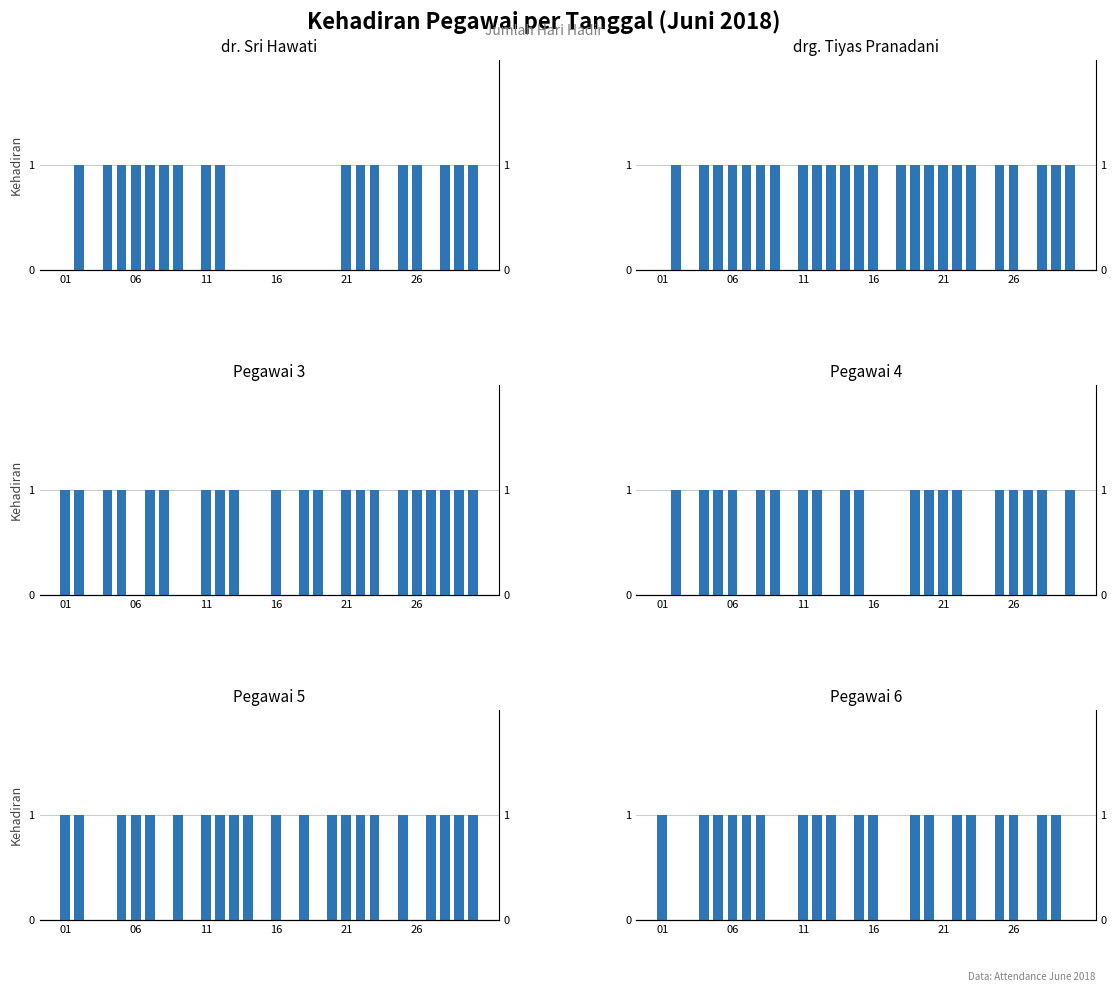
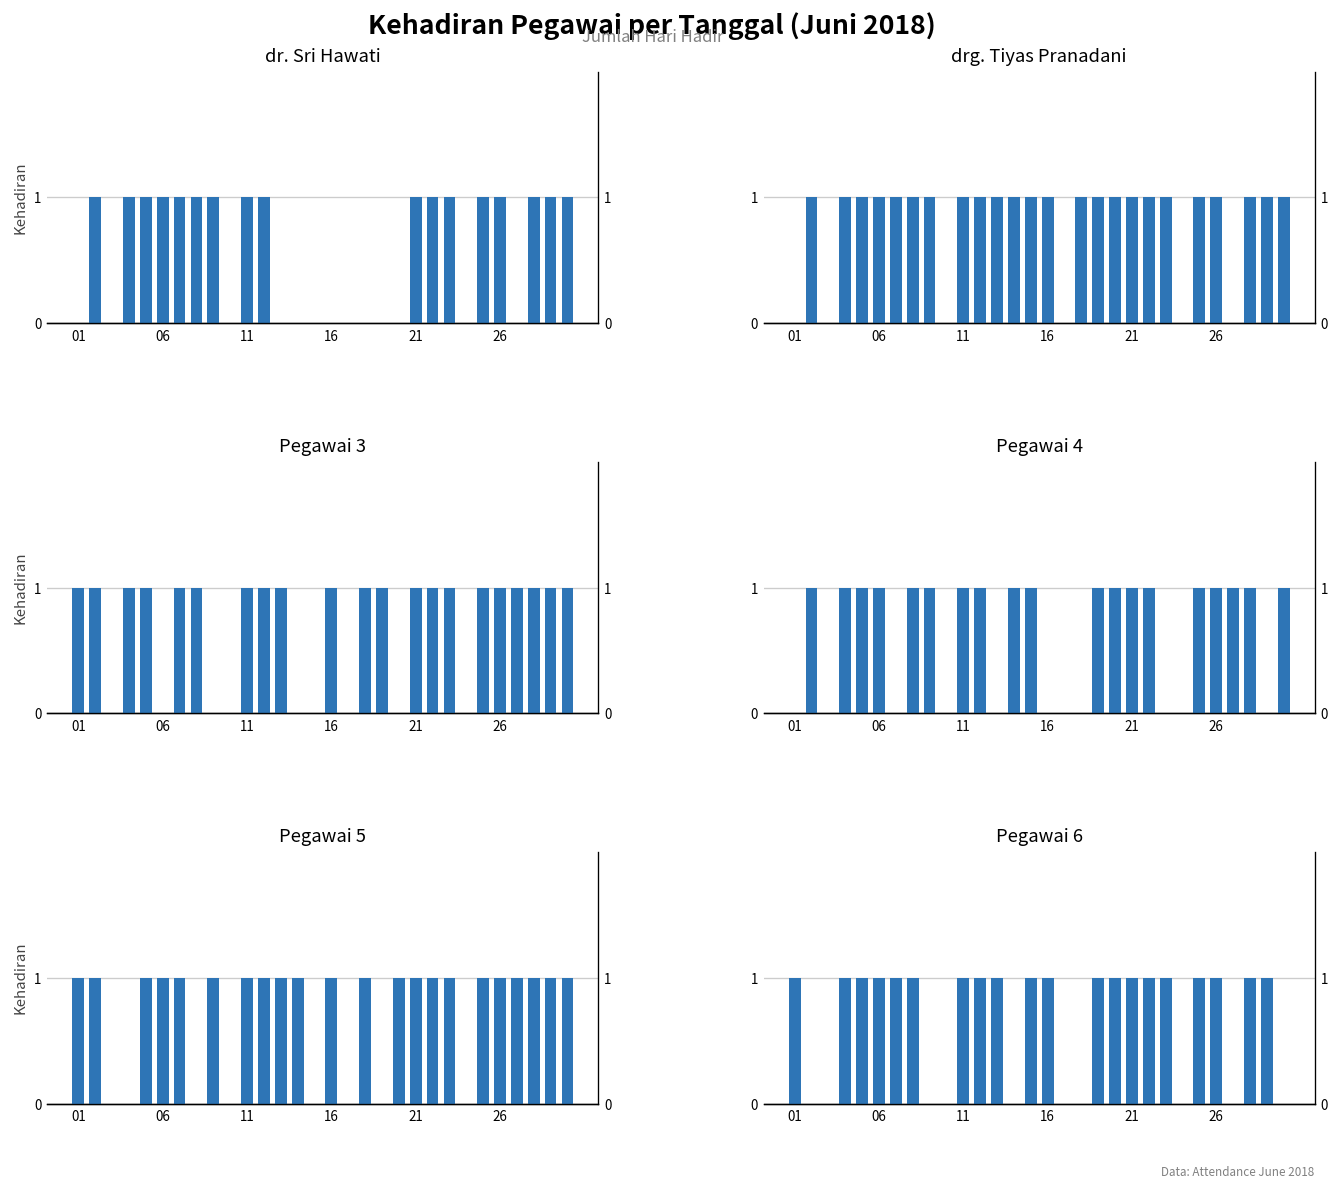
Pegawai 5, 26: 0 -> 1
Pegawai 6, 21: 0 -> 1
